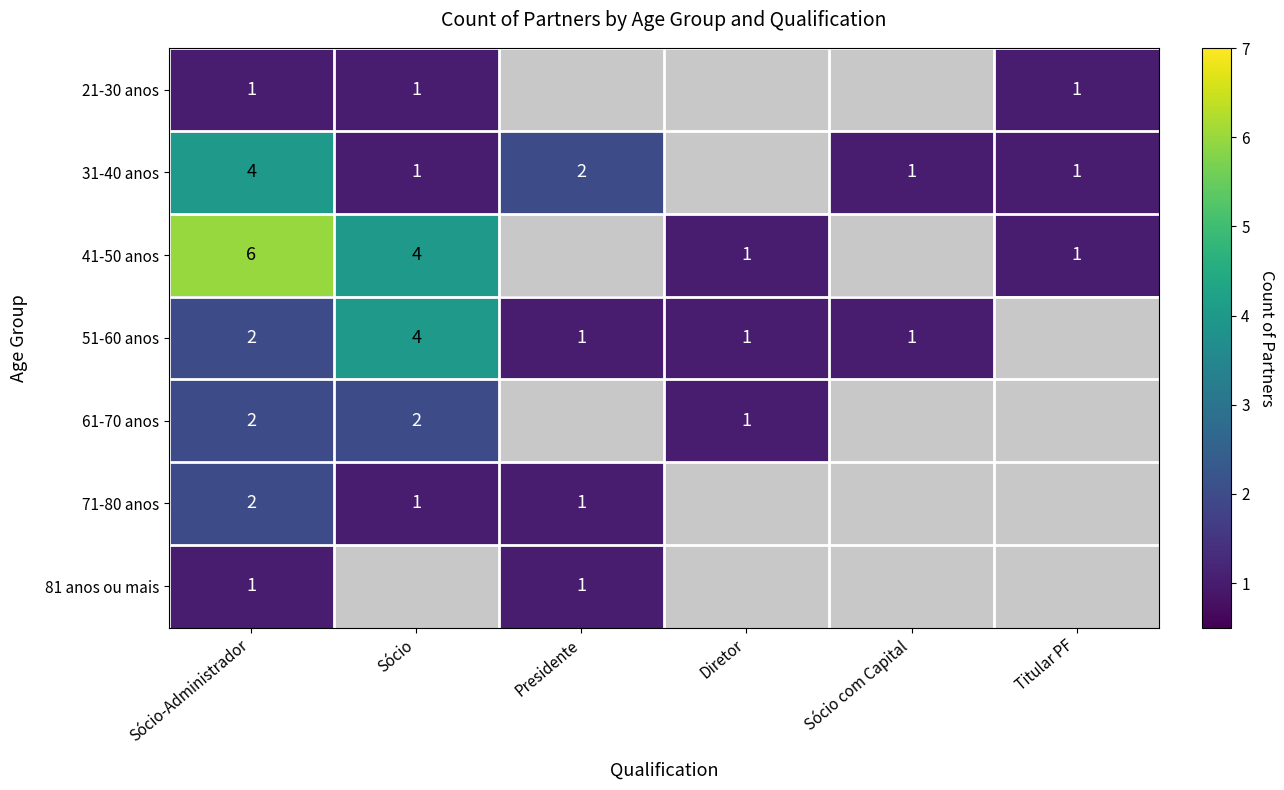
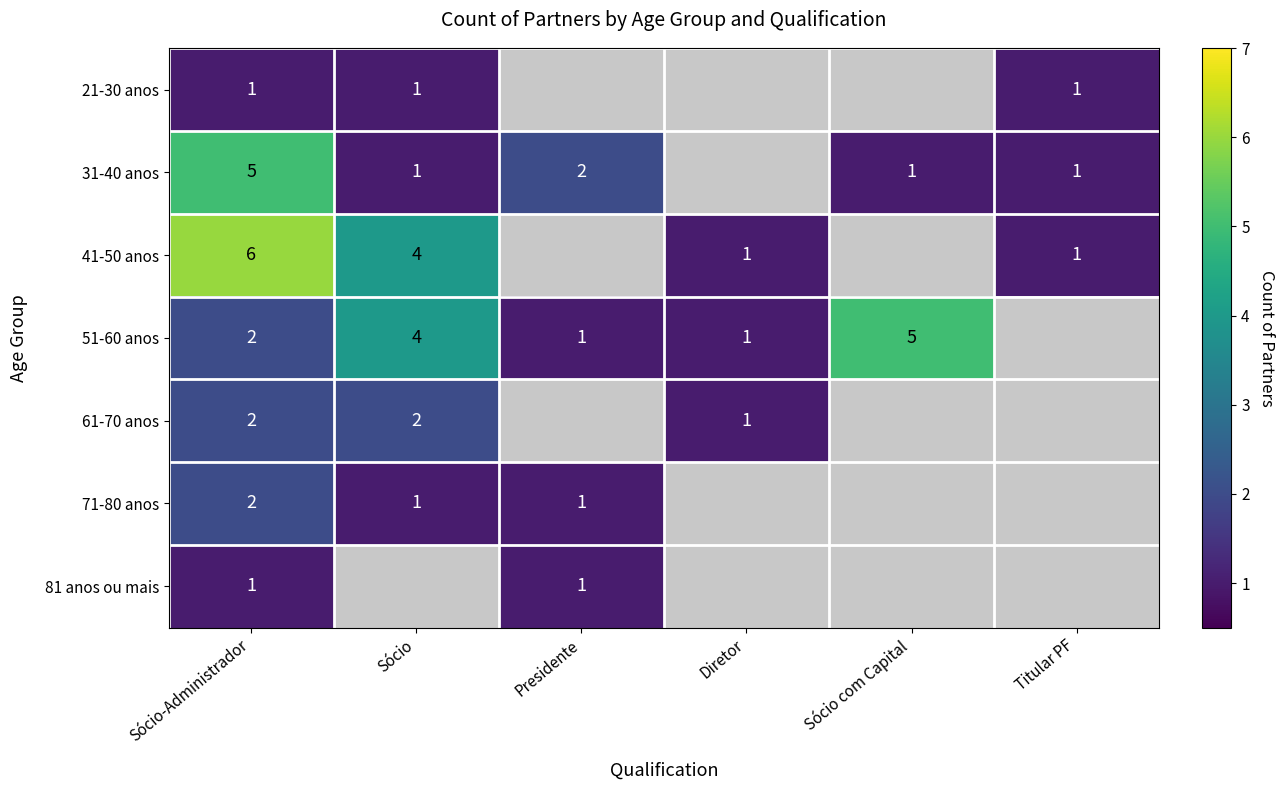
31-40 anos, Sócio-Administrador: 4 -> 5
51-60 anos, Sócio com Capital: 1 -> 5
